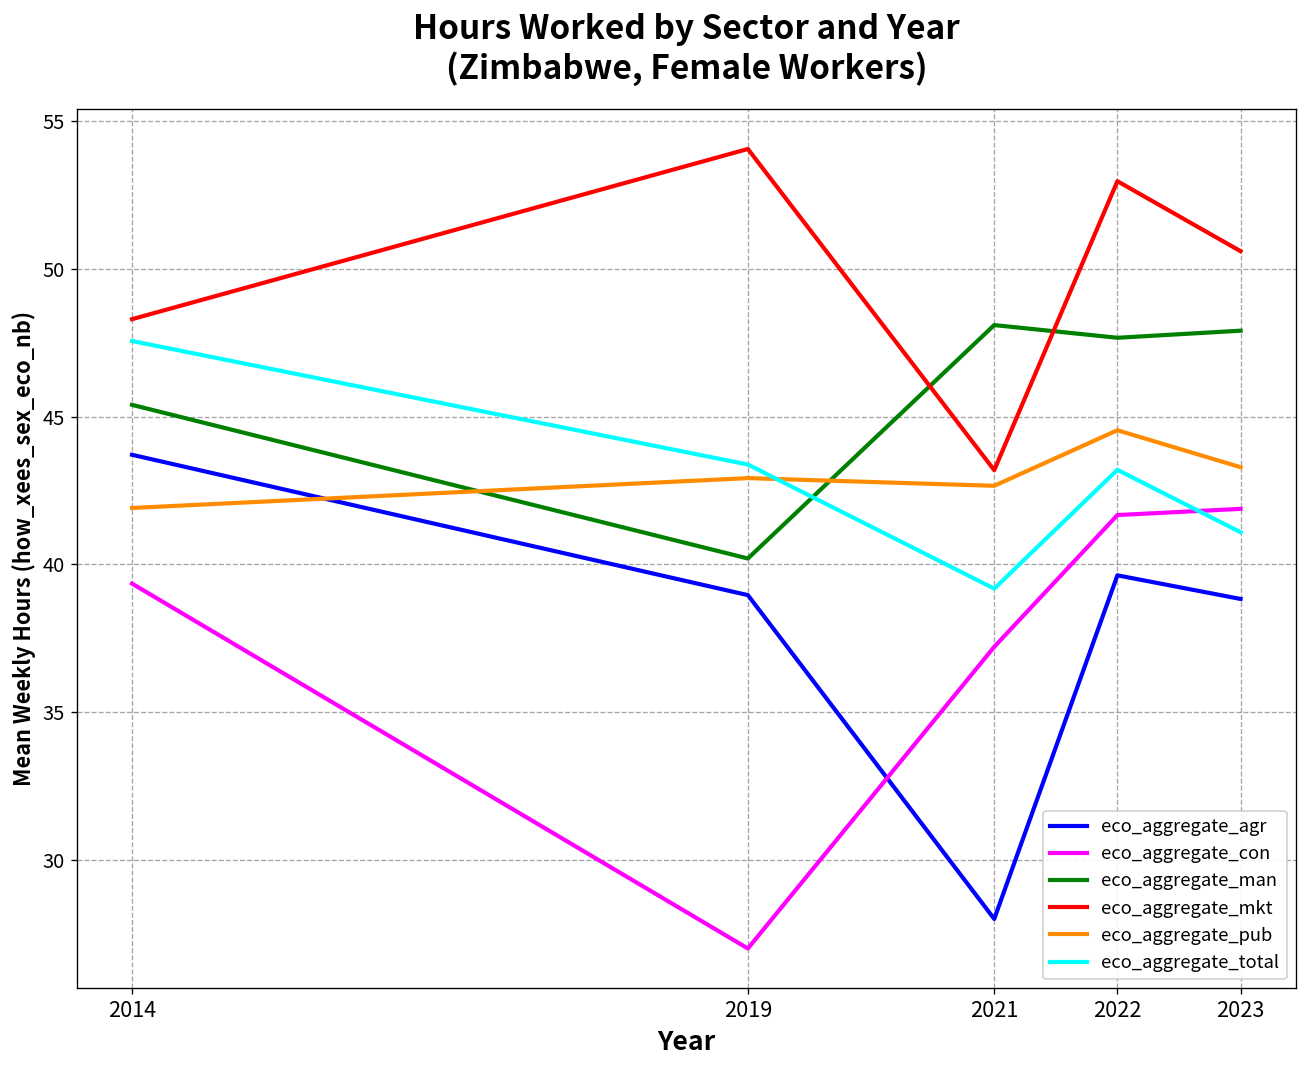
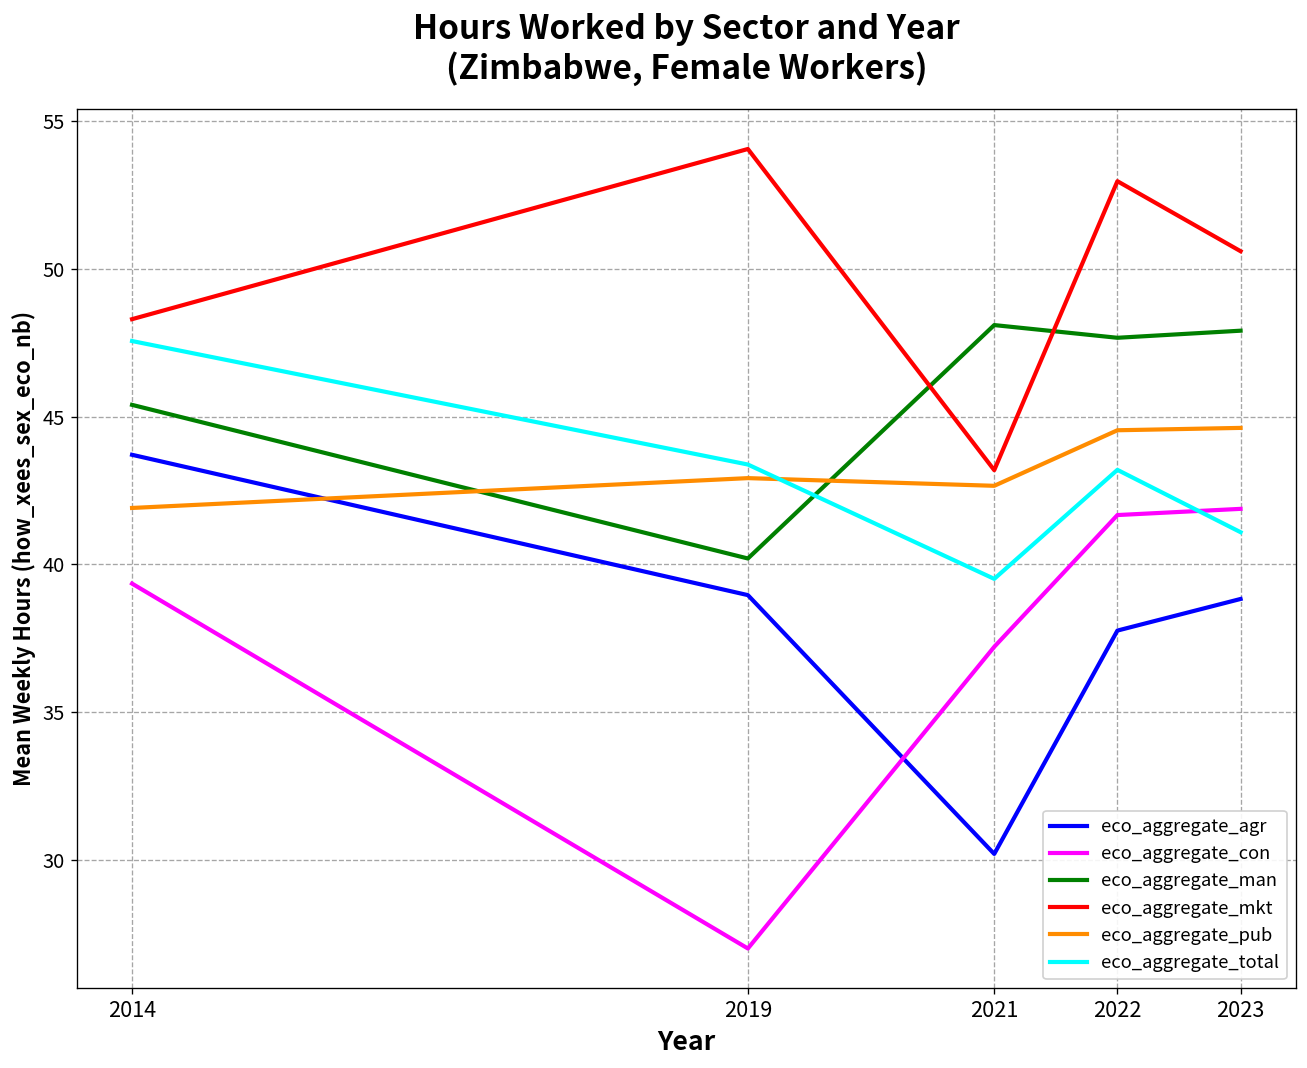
eco_aggregate_agr, 2021: 28.0 -> 30.2
eco_aggregate_total, 2021: 39.2 -> 39.5
eco_aggregate_agr, 2022: 39.6 -> 37.8
eco_aggregate_pub, 2023: 43.3 -> 44.6
